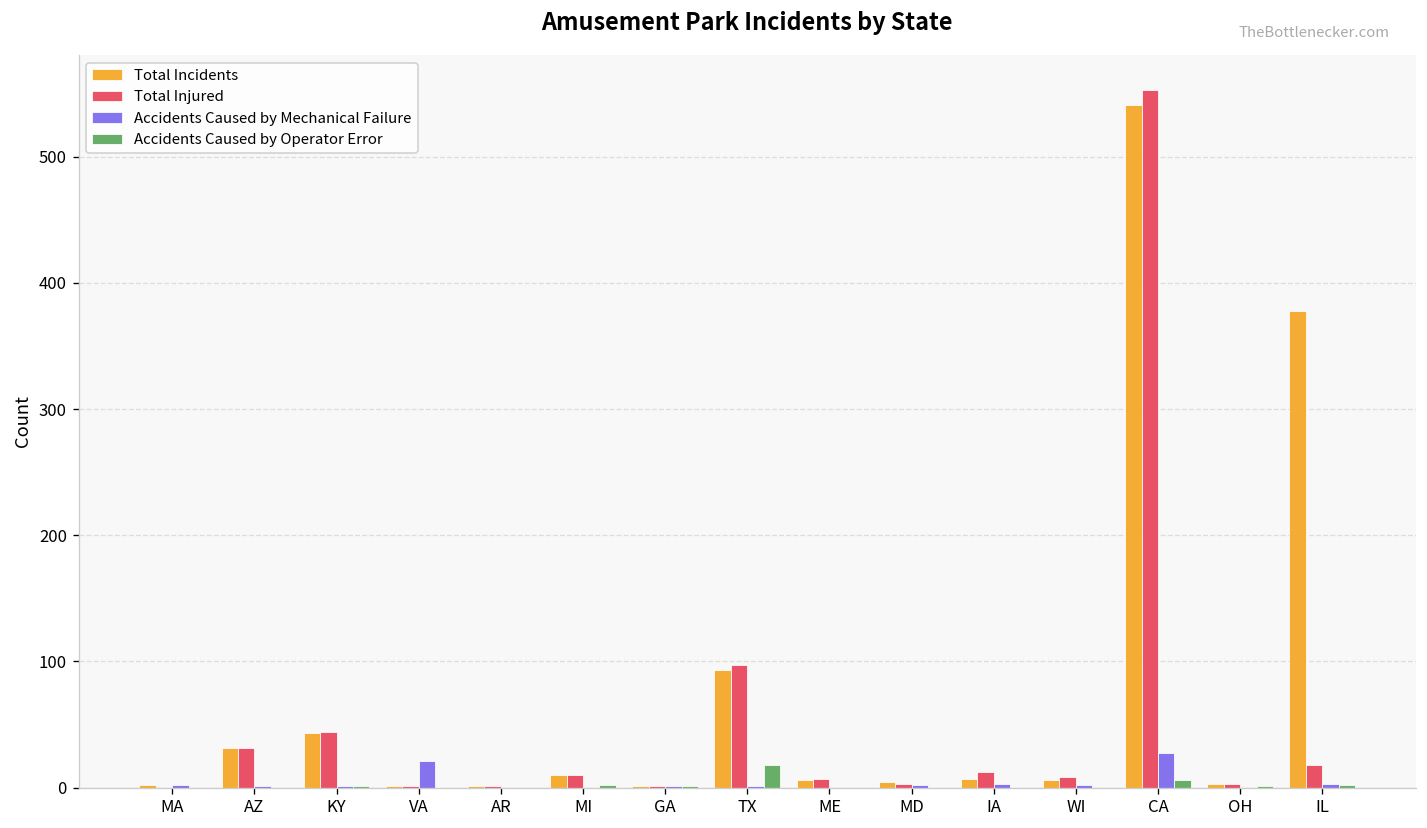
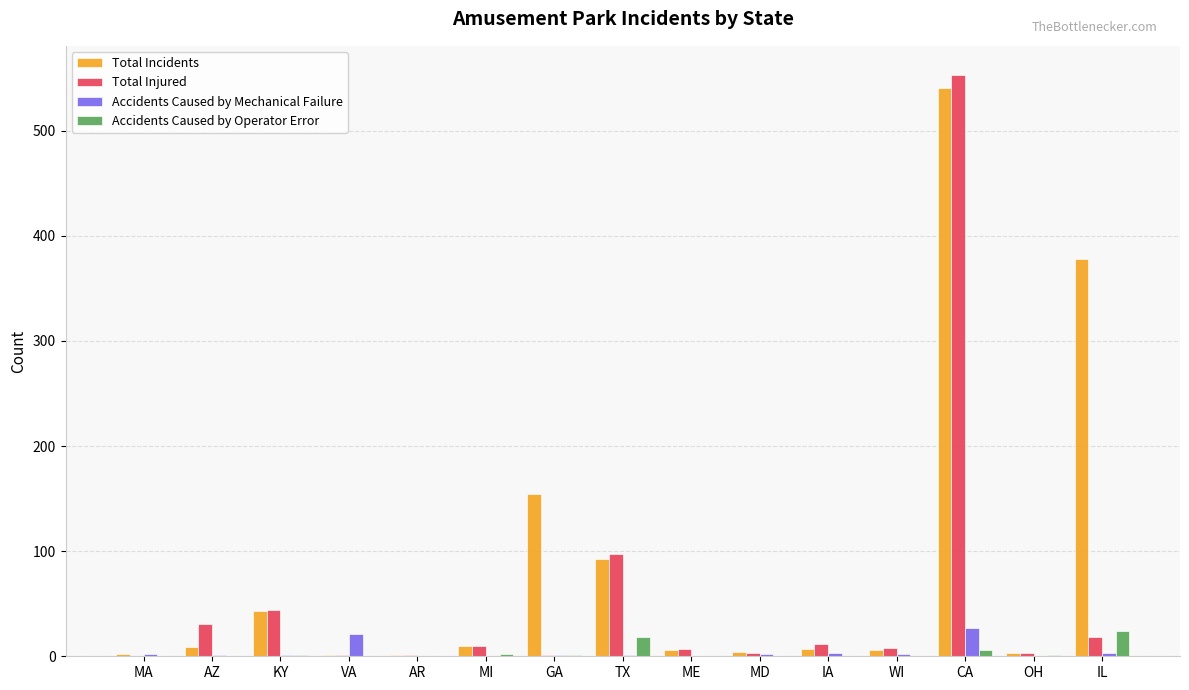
Total Incidents, AZ: 31 -> 9
Total Incidents, GA: 1 -> 154
Accidents Caused by Operator Error, IL: 2 -> 24
